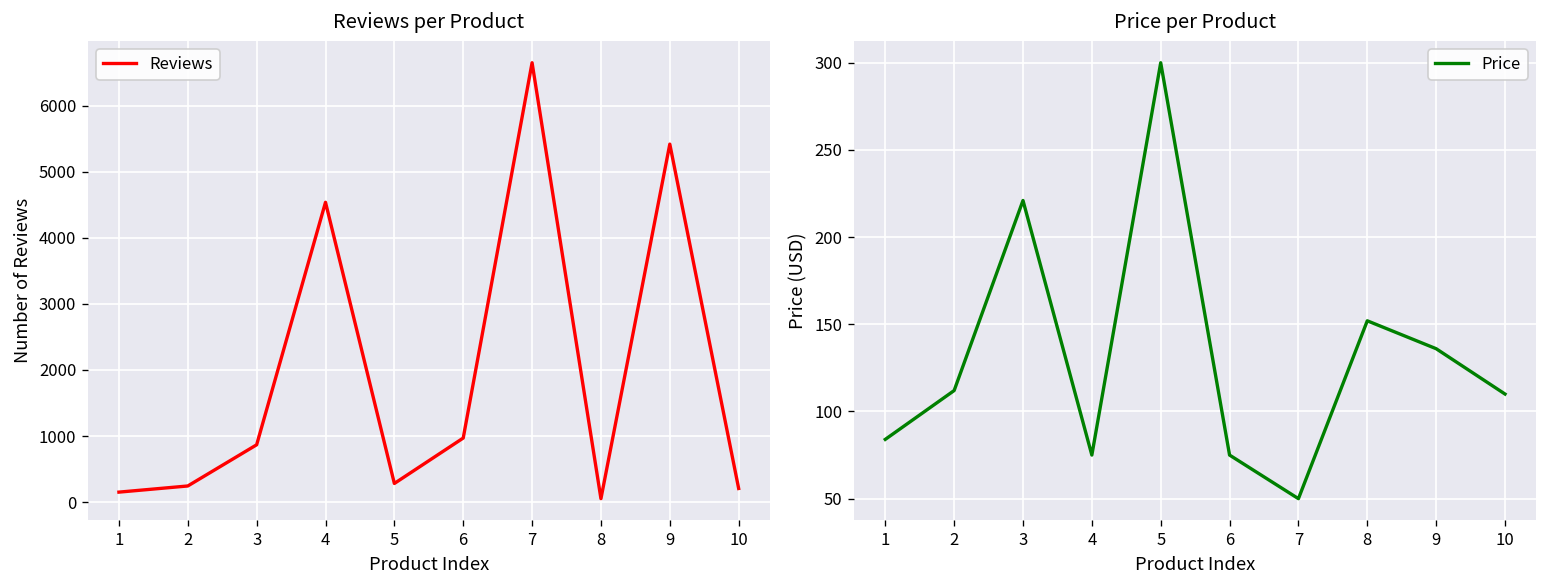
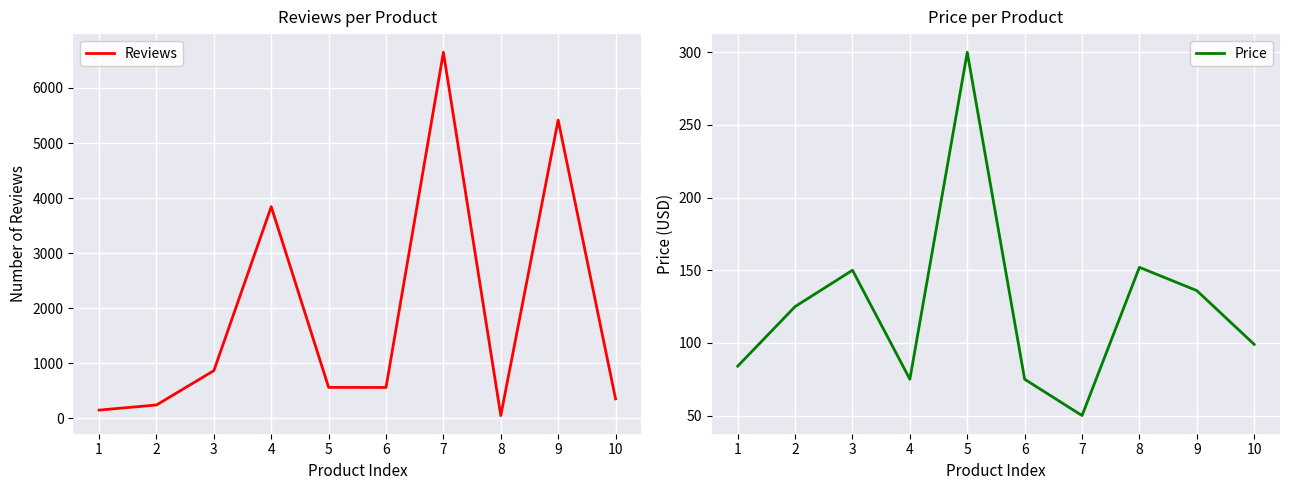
Reviews per Product, 4: 4500 -> 3800
Reviews per Product, 5: 300 -> 600
Reviews per Product, 6: 1000 -> 600
Reviews per Product, 10: 200 -> 400
Price per Product, 2: 112 -> 125
Price per Product, 3: 221 -> 150
Price per Product, 10: 110 -> 99
